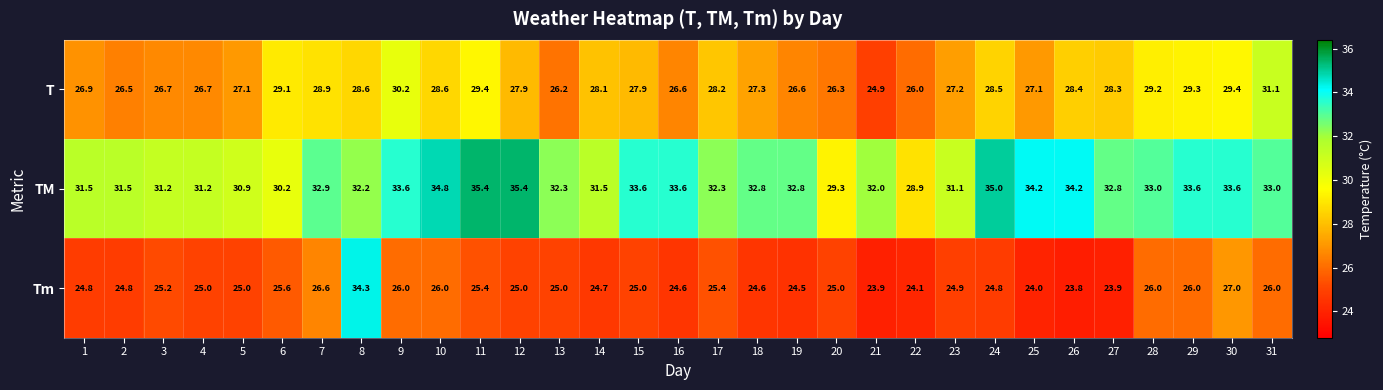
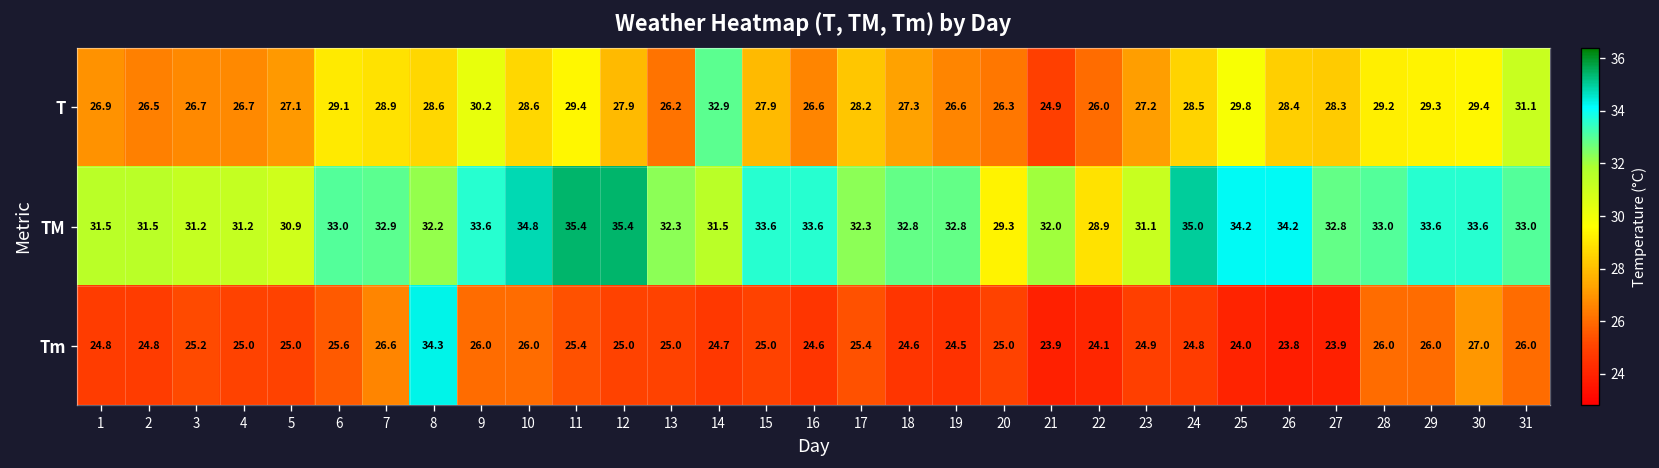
T, 14: 28.1 -> 32.9
T, 25: 27.1 -> 29.8
TM, 6: 30.2 -> 33.0
